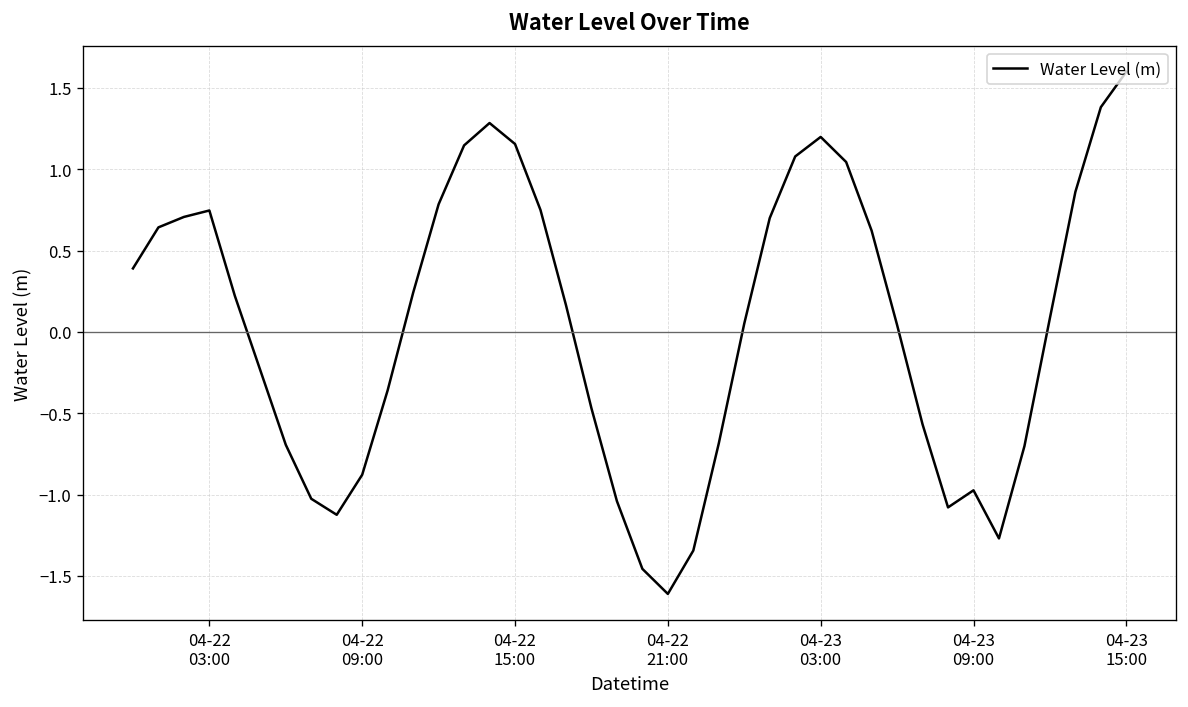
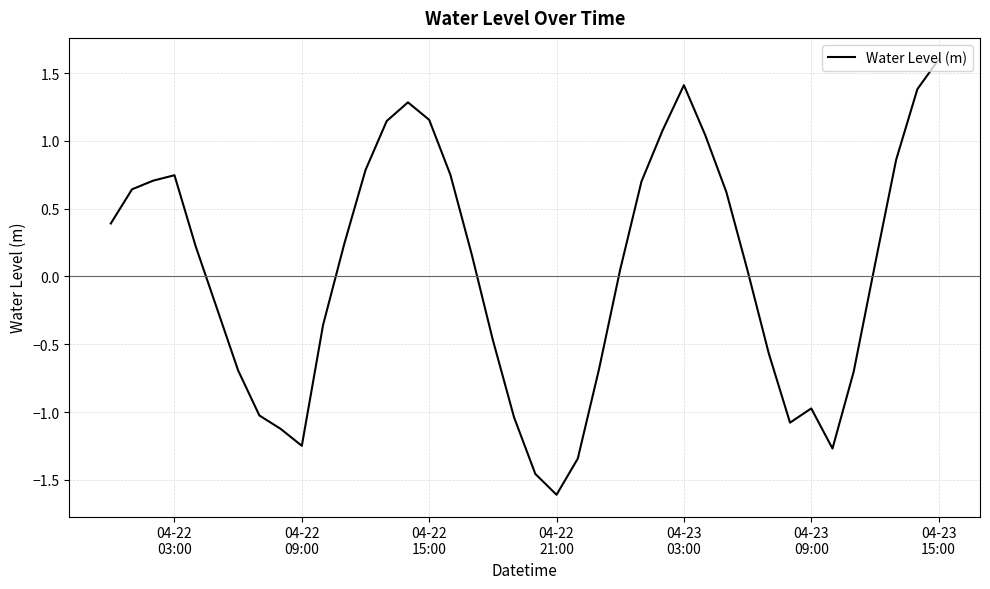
04-22 09:00: -0.88 -> -1.25
04-23 03:00: 1.20 -> 1.41
